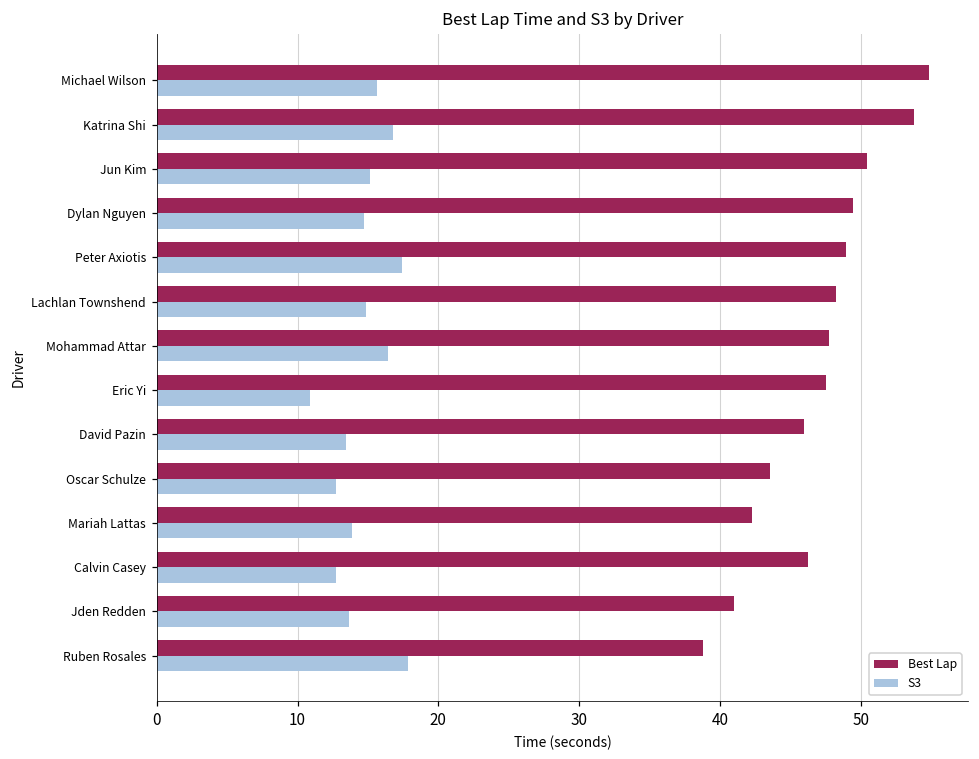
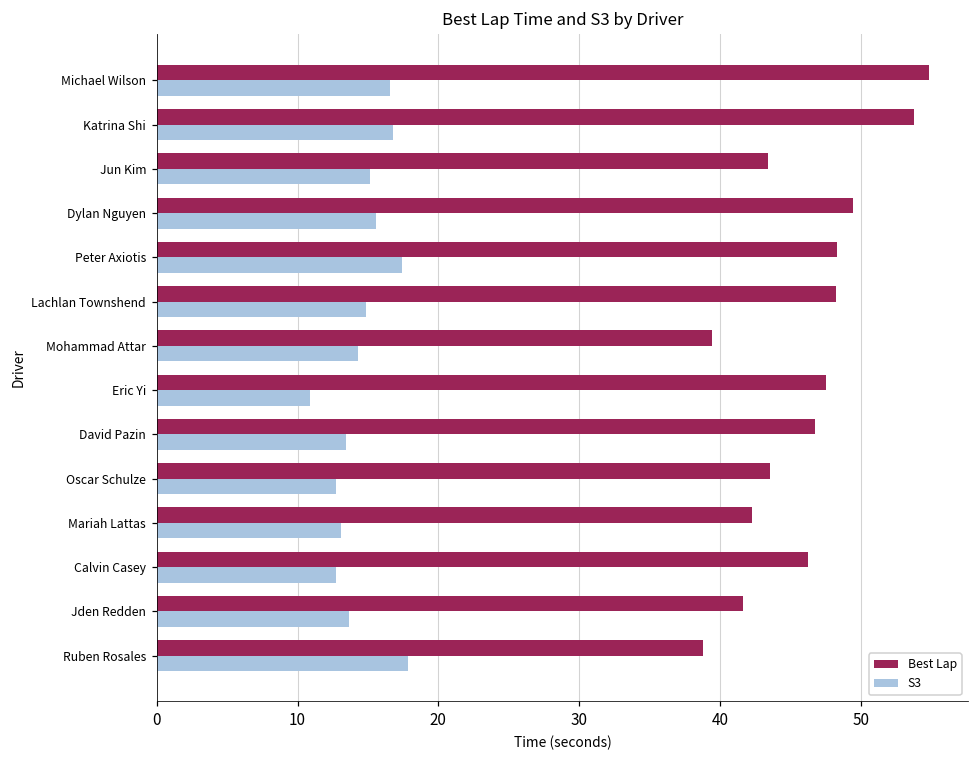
S3, Michael Wilson: 15.7 -> 16.6
Best Lap, Jun Kim: 50.5 -> 43.4
S3, Dylan Nguyen: 14.7 -> 15.6
Best Lap, Peter Axiotis: 49.0 -> 48.3
Best Lap, Mohammad Attar: 47.8 -> 39.4
S3, Mohammad Attar: 16.4 -> 14.3
Best Lap, David Pazin: 46.0 -> 46.8
S3, Mariah Lattas: 13.8 -> 13.1
Best Lap, Jden Redden: 41.0 -> 41.7
